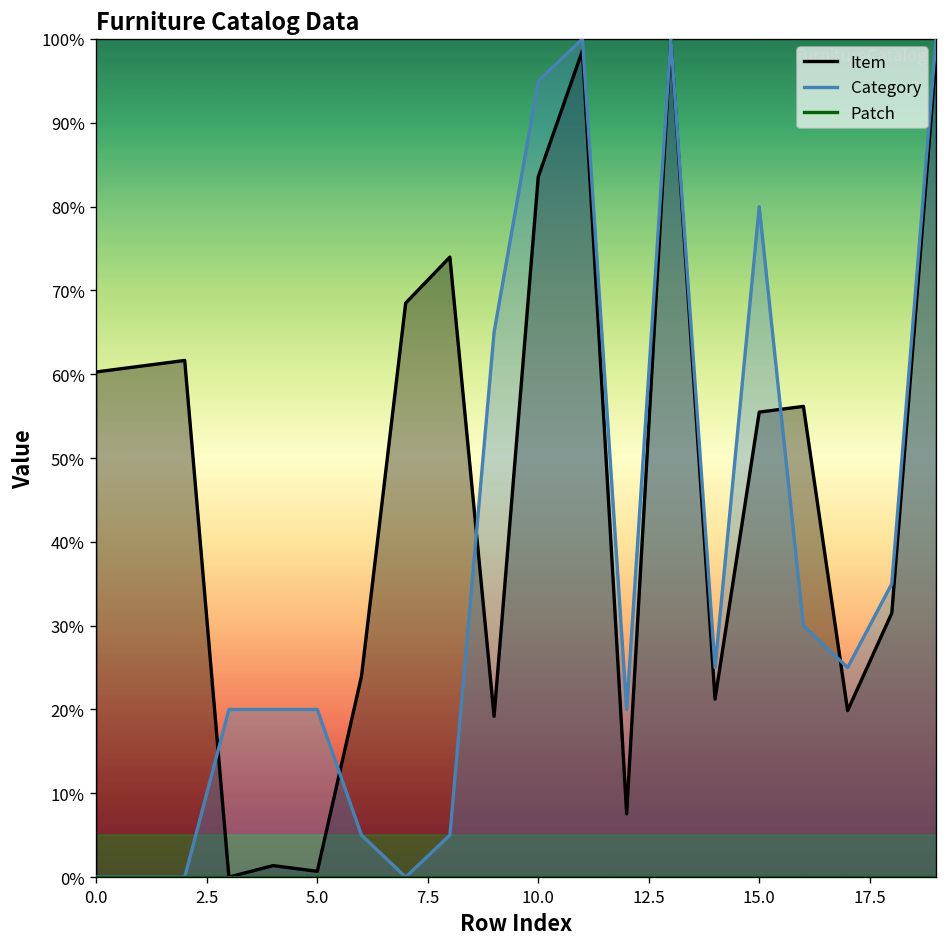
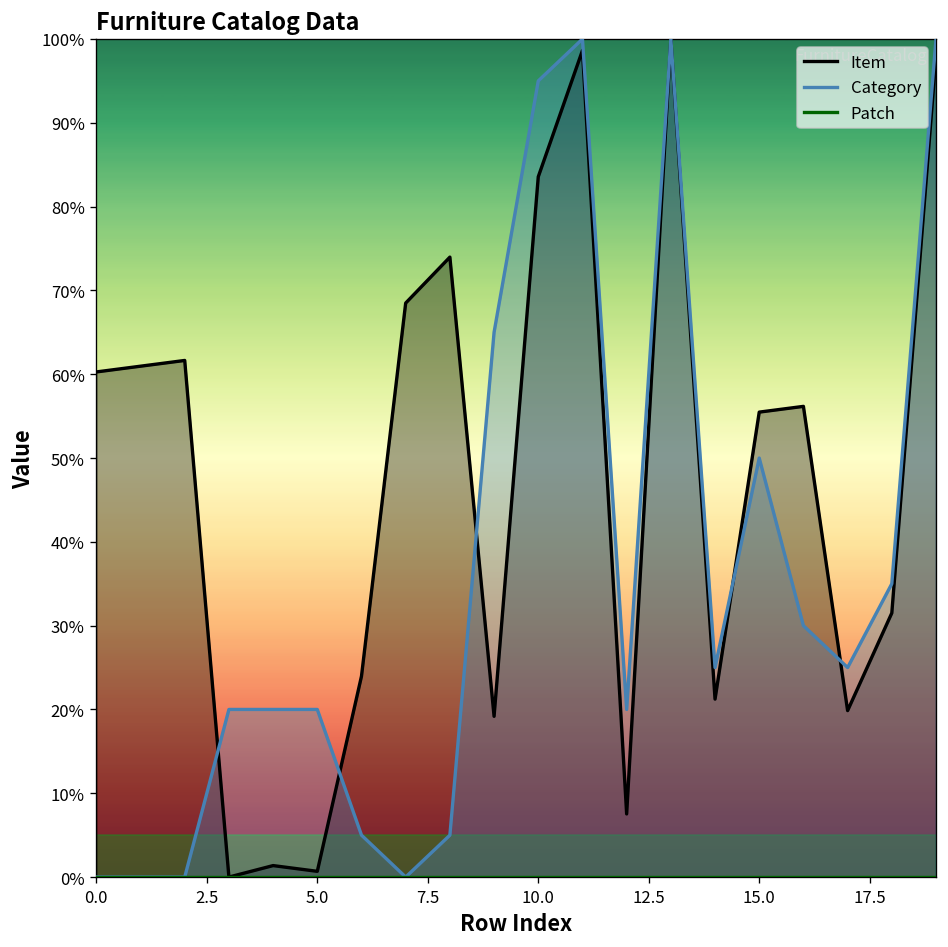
Category, 15.0: 80% -> 50%
